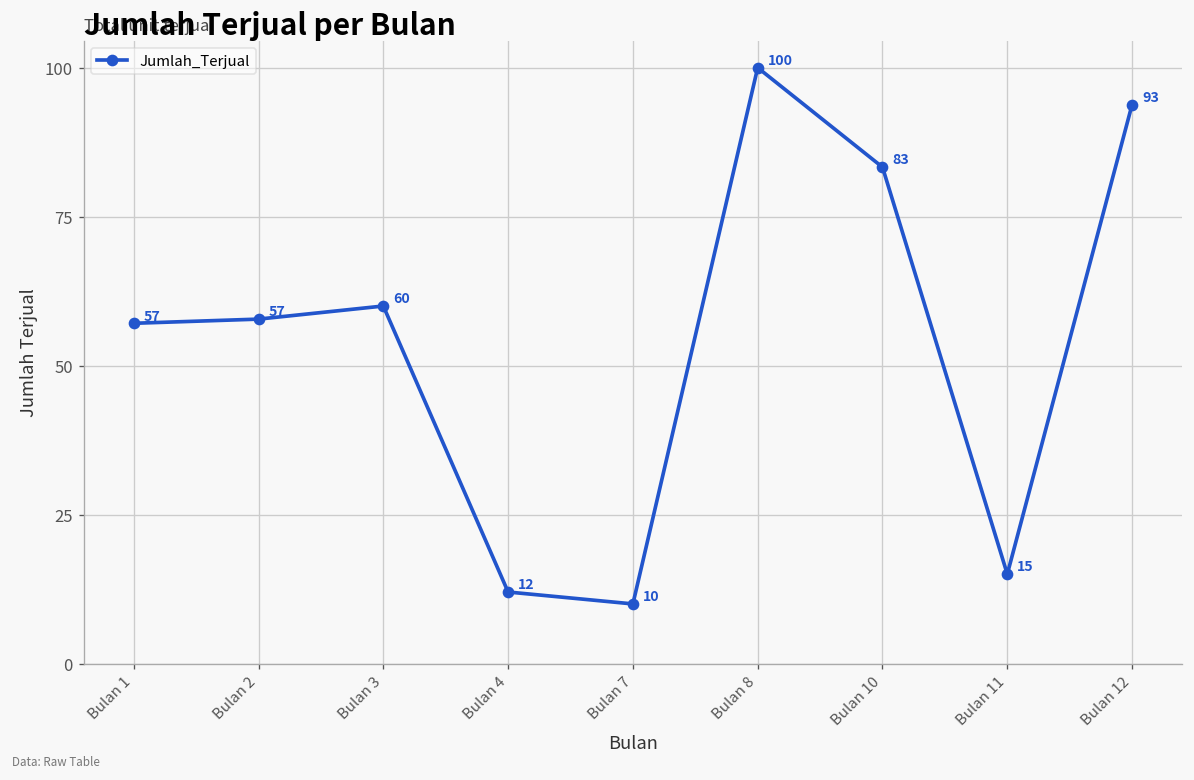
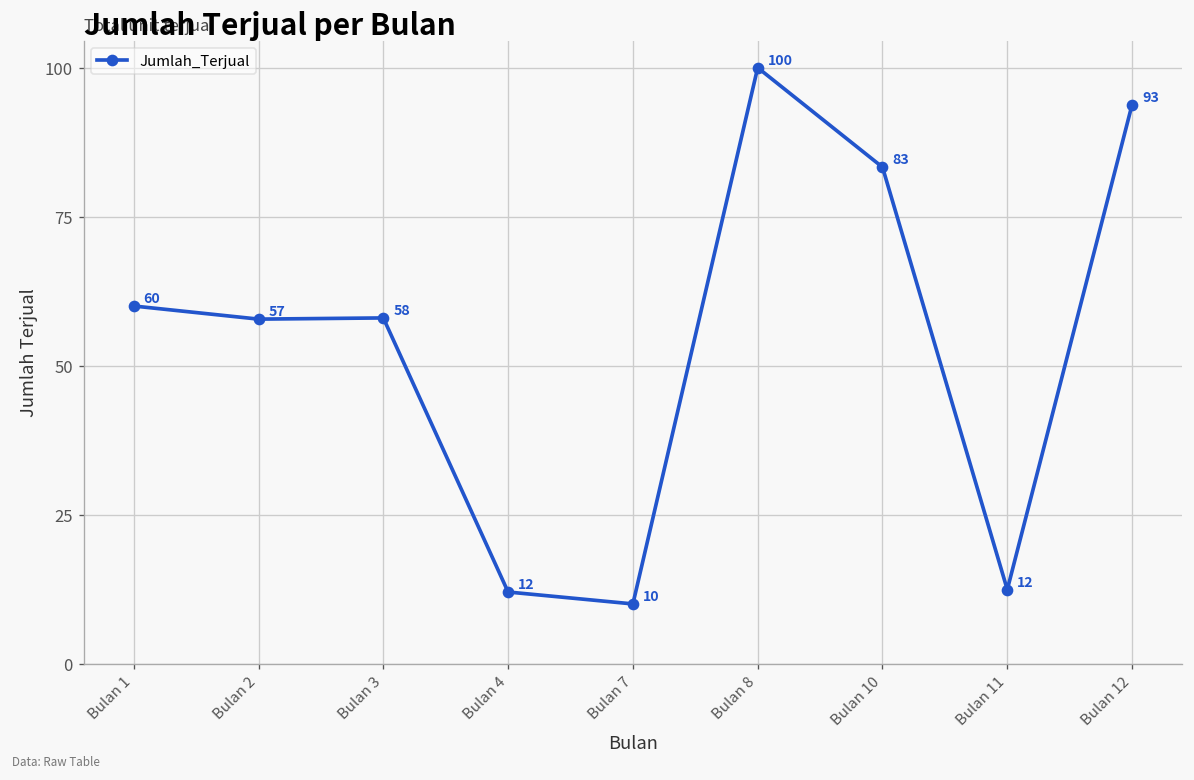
Bulan 1: 57 -> 60
Bulan 3: 60 -> 58
Bulan 11: 15 -> 12
